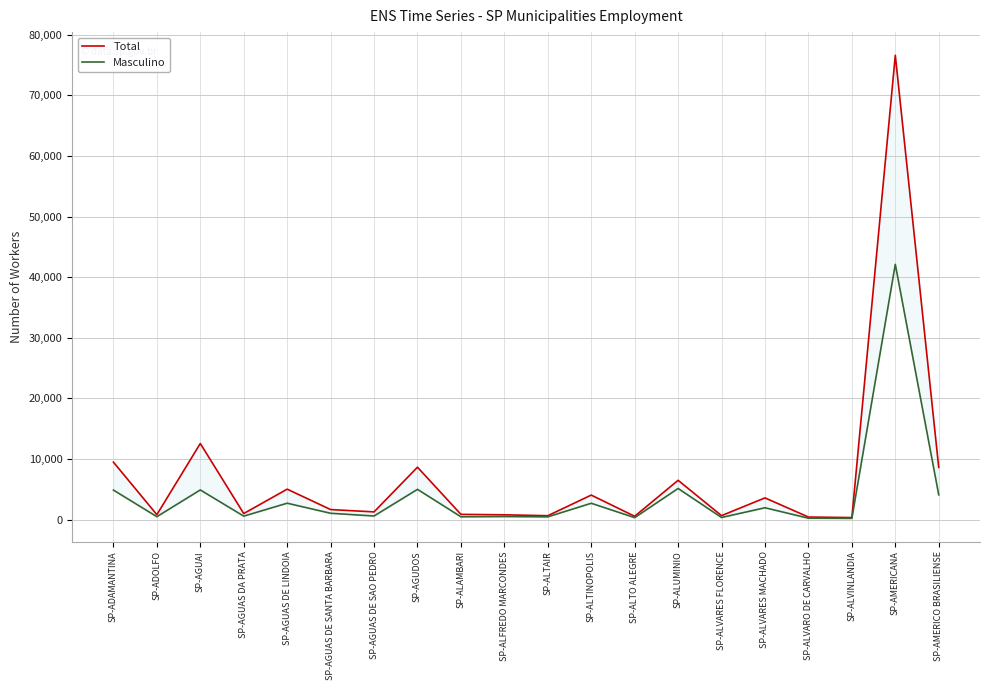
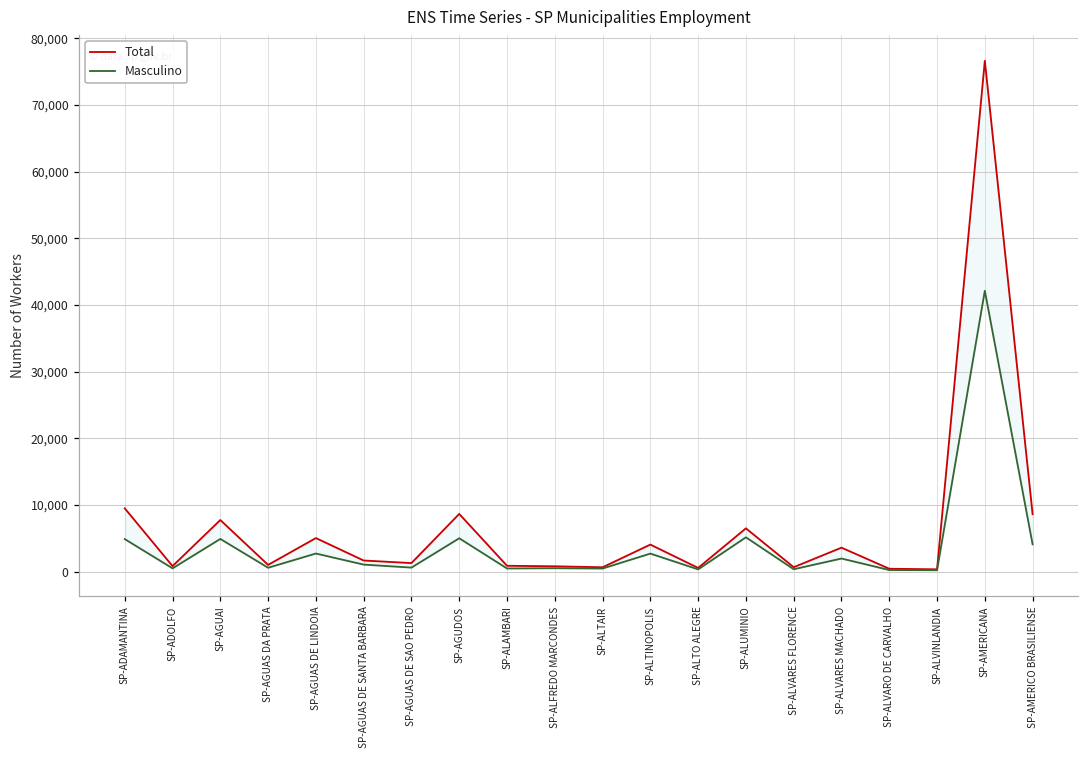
Total, SP-AGUAI: 13,000 -> 8,000
